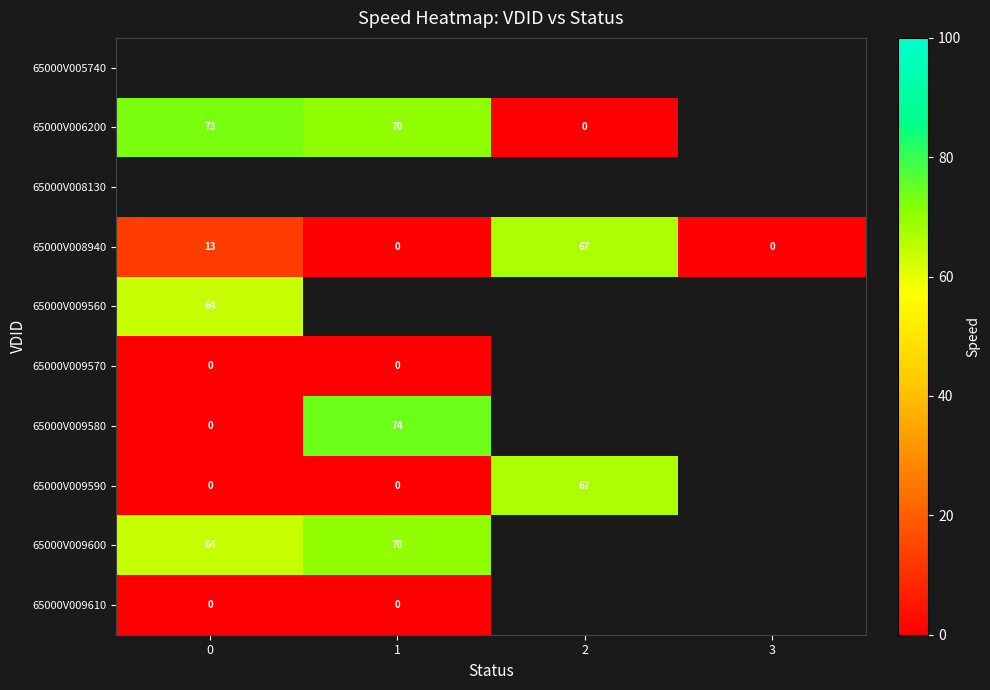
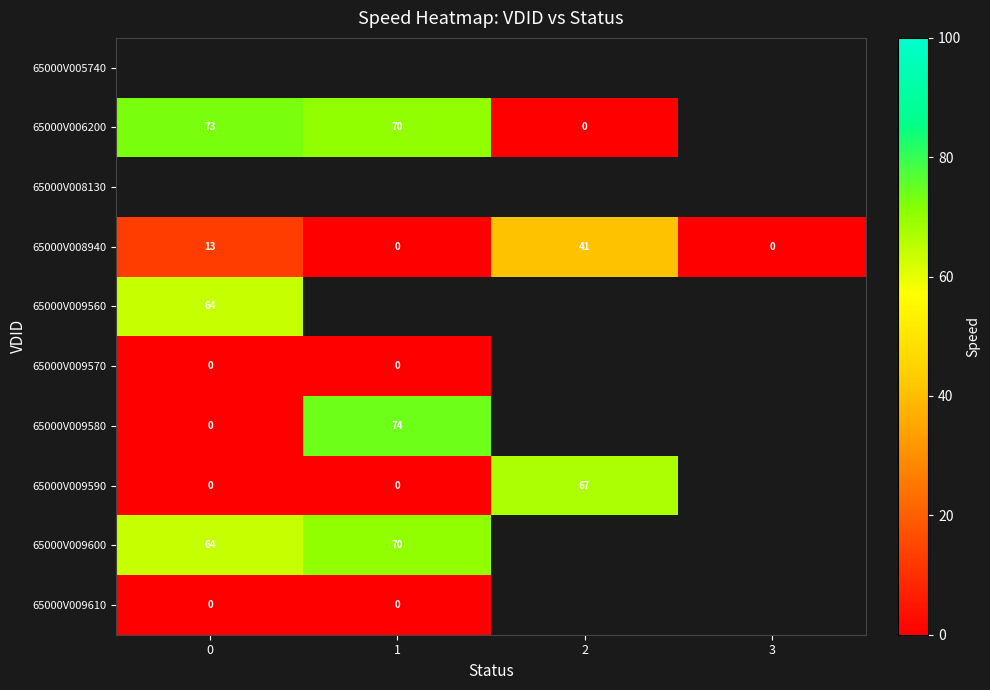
65000V008940, 2: 67 -> 41
